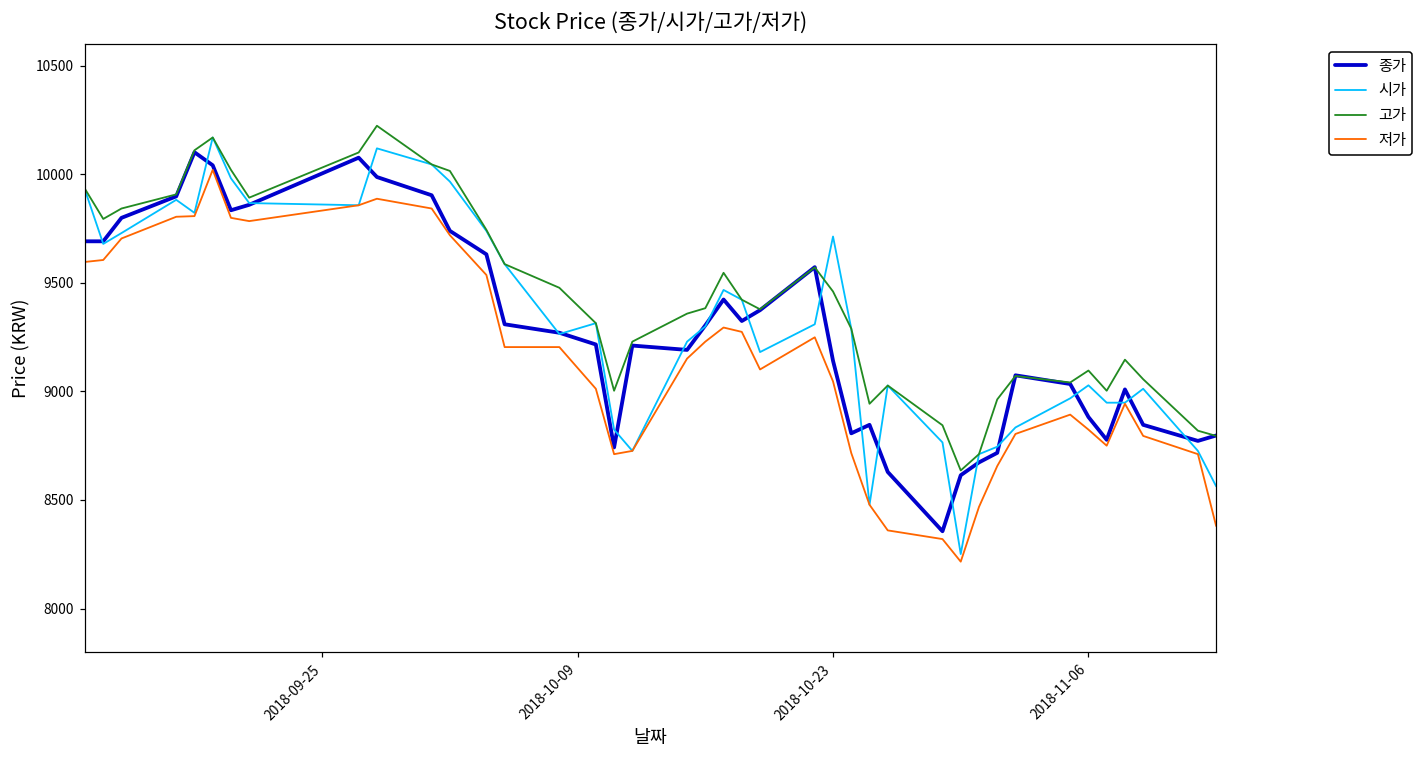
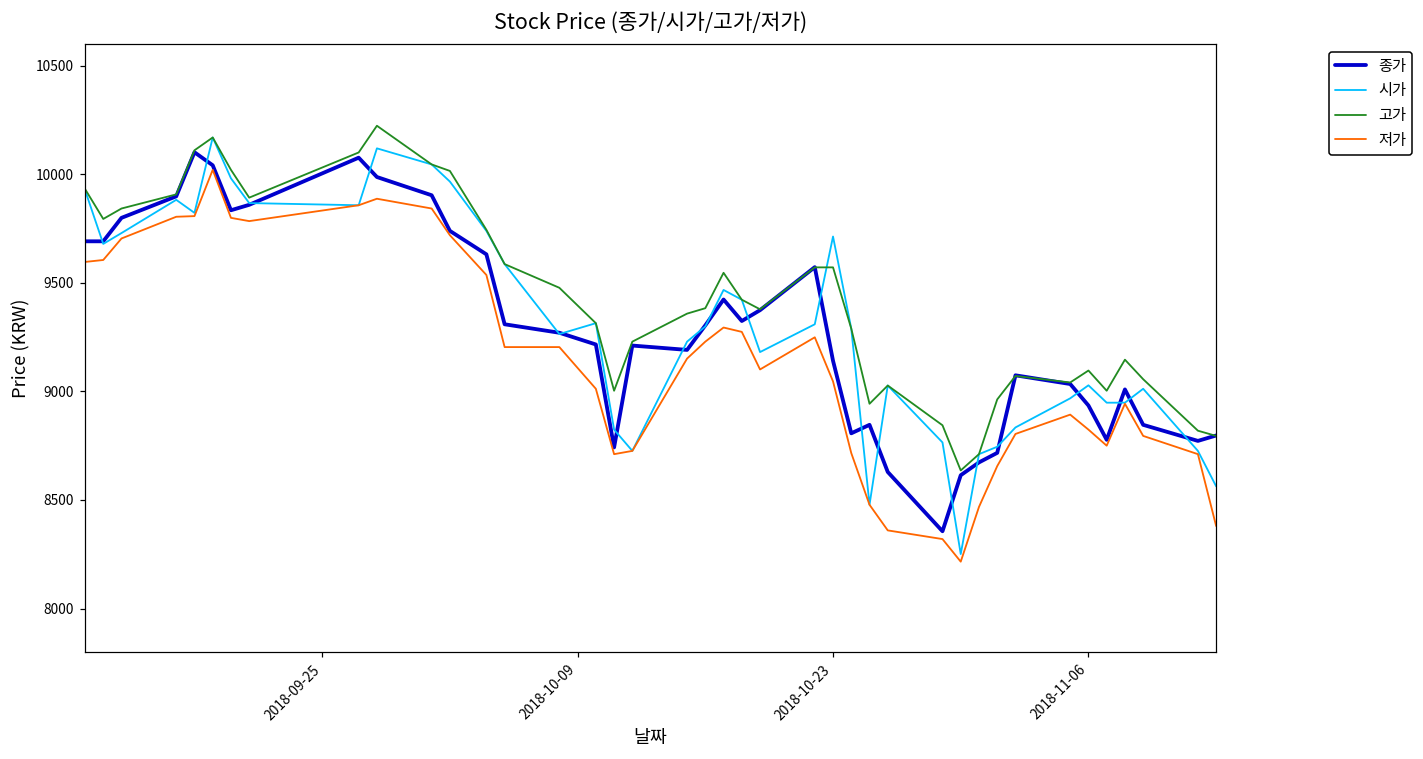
고가, 2018-10-23: 9460 -> 9570
종가, 2018-11-06: 8880 -> 8940
